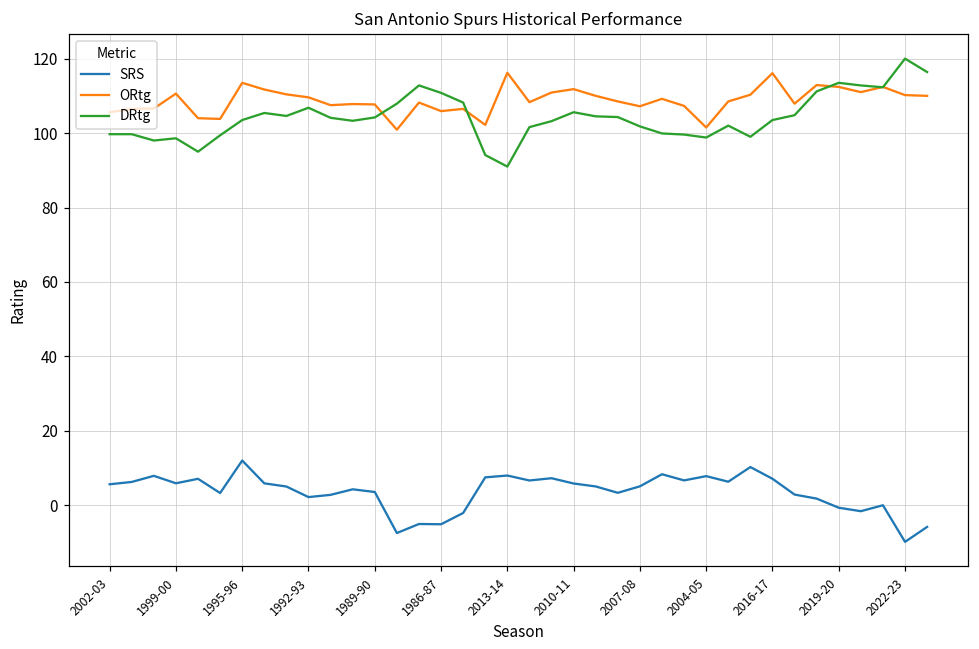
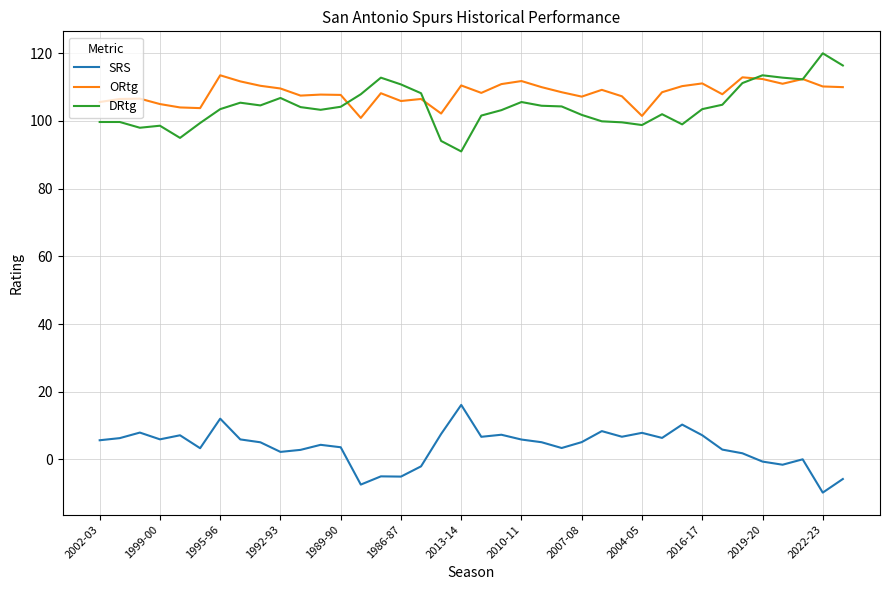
ORtg, 1999-00: 111 -> 105
SRS, 2013-14: 8 -> 16
ORtg, 2013-14: 116 -> 111
ORtg, 2016-17: 116 -> 111
